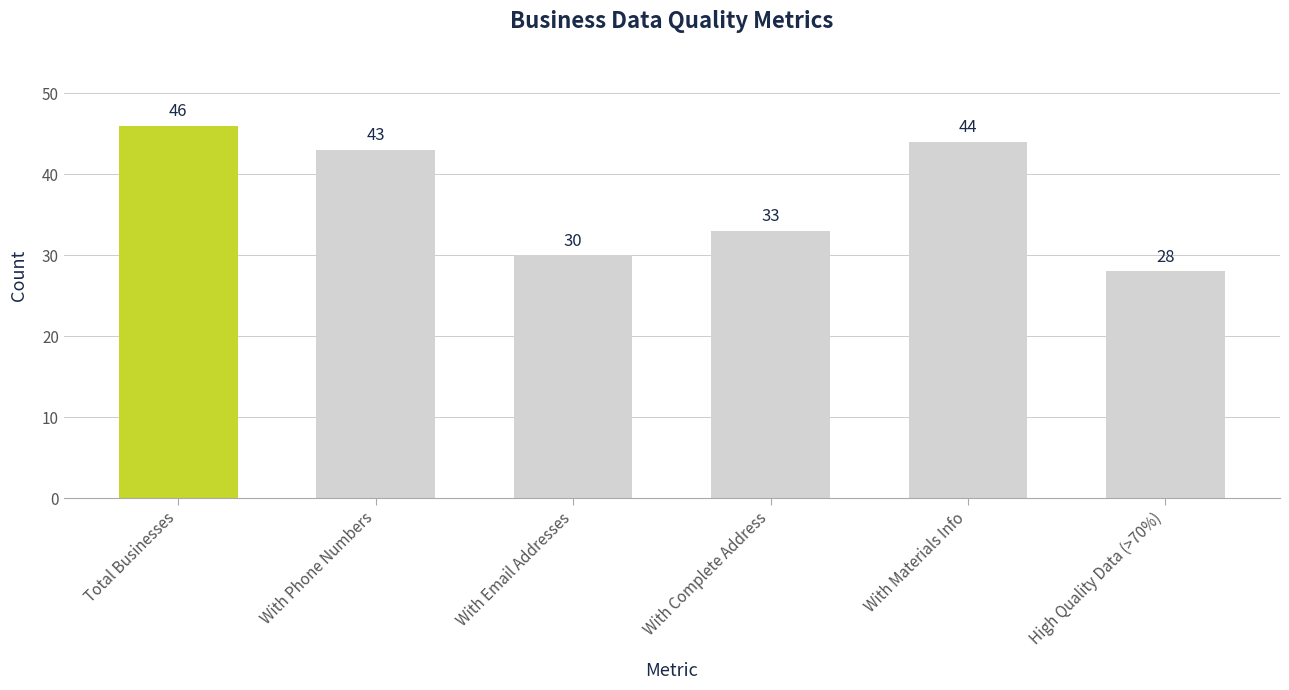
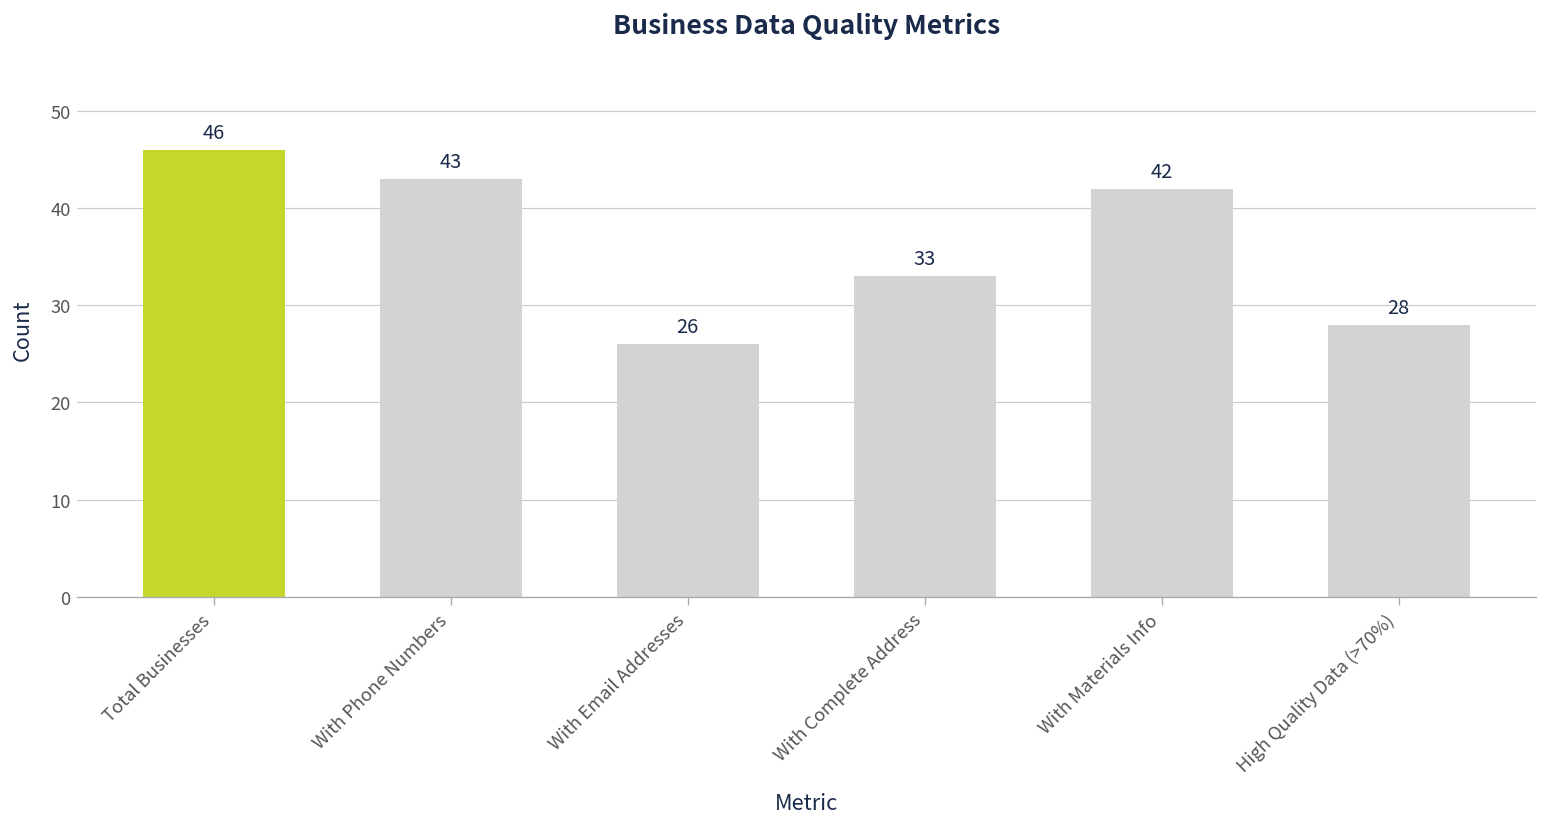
With Email Addresses: 30 -> 26
With Materials Info: 44 -> 42
